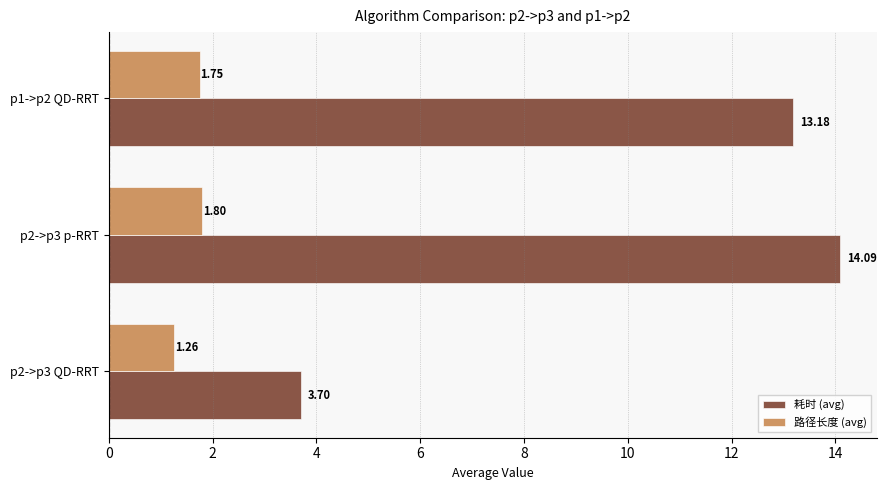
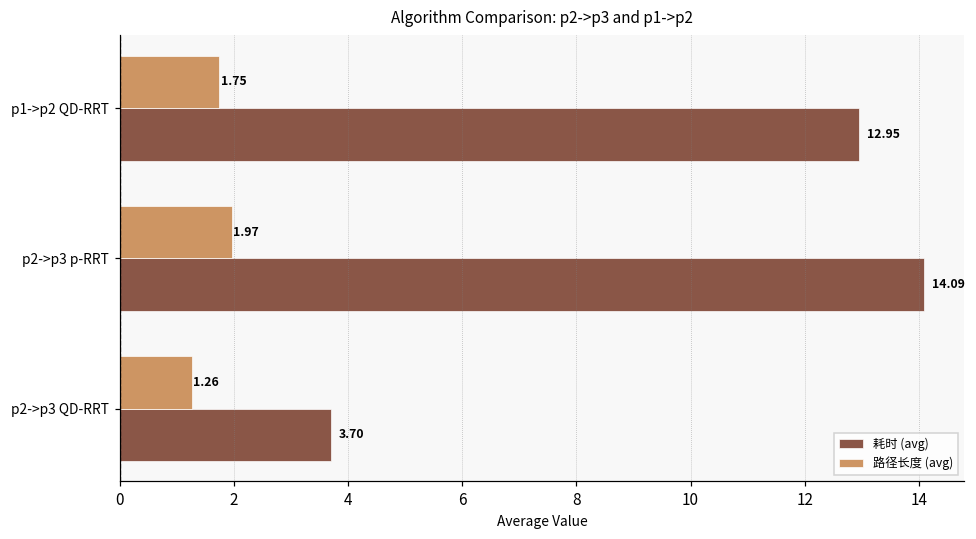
耗时 (avg), p1->p2 QD-RRT: 13.18 -> 12.95
路径长度 (avg), p2->p3 p-RRT: 1.80 -> 1.97
